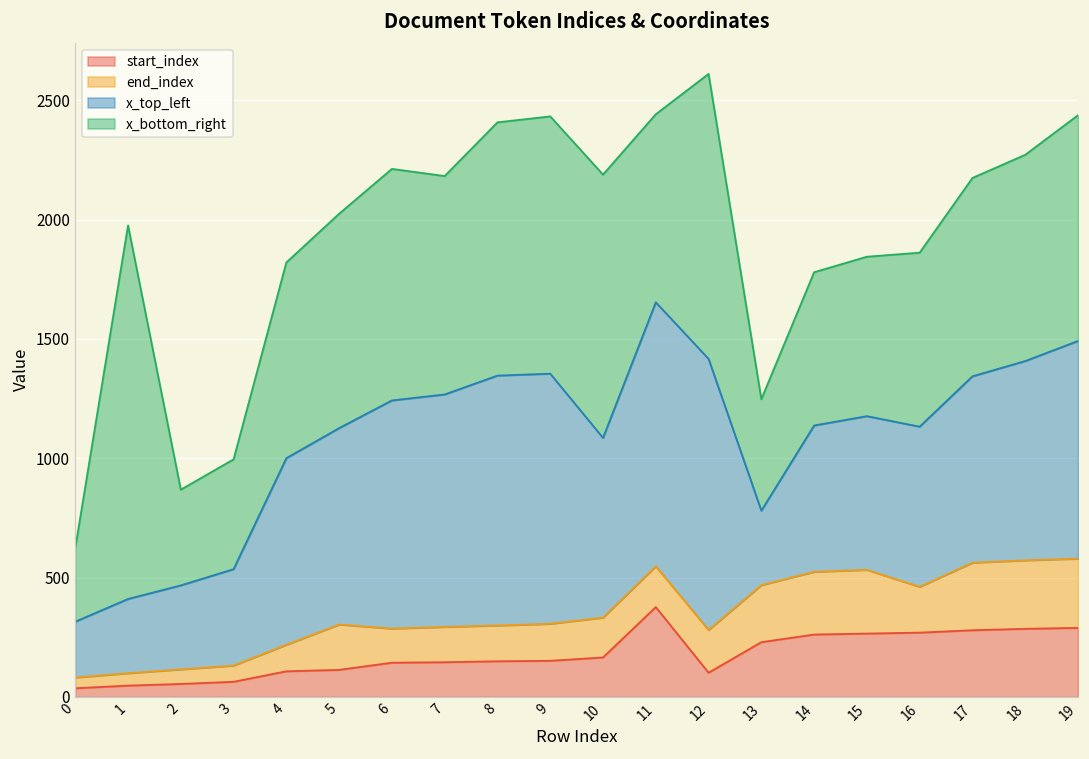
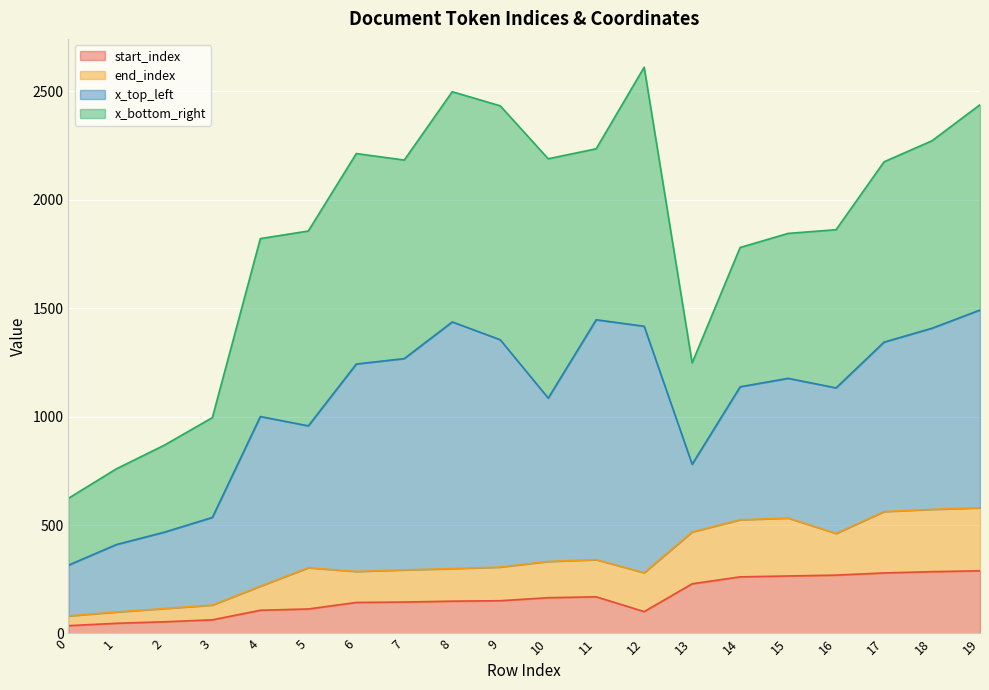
x_bottom_right, 1: 1570 -> 350
x_top_left, 5: 820 -> 650
x_top_left, 8: 1050 -> 1140
start_index, 11: 380 -> 170
